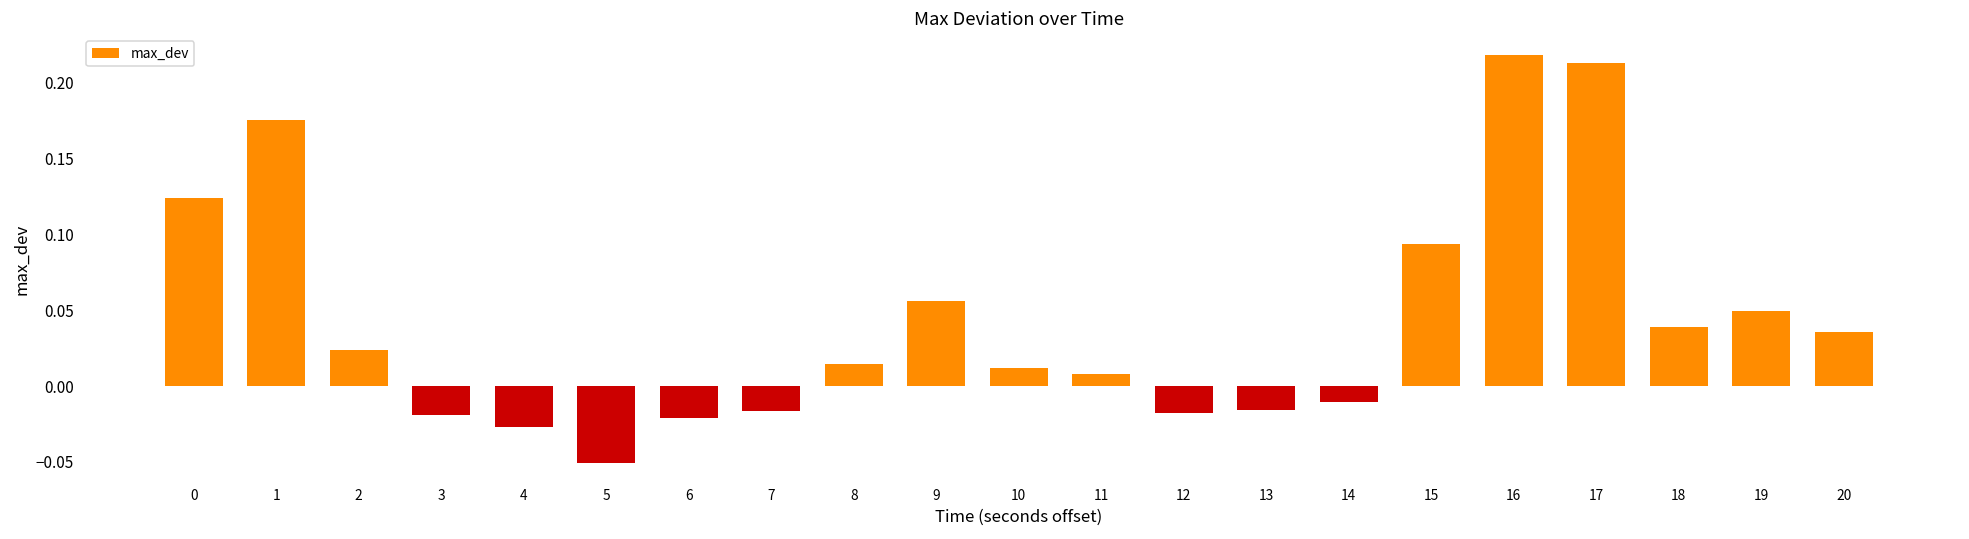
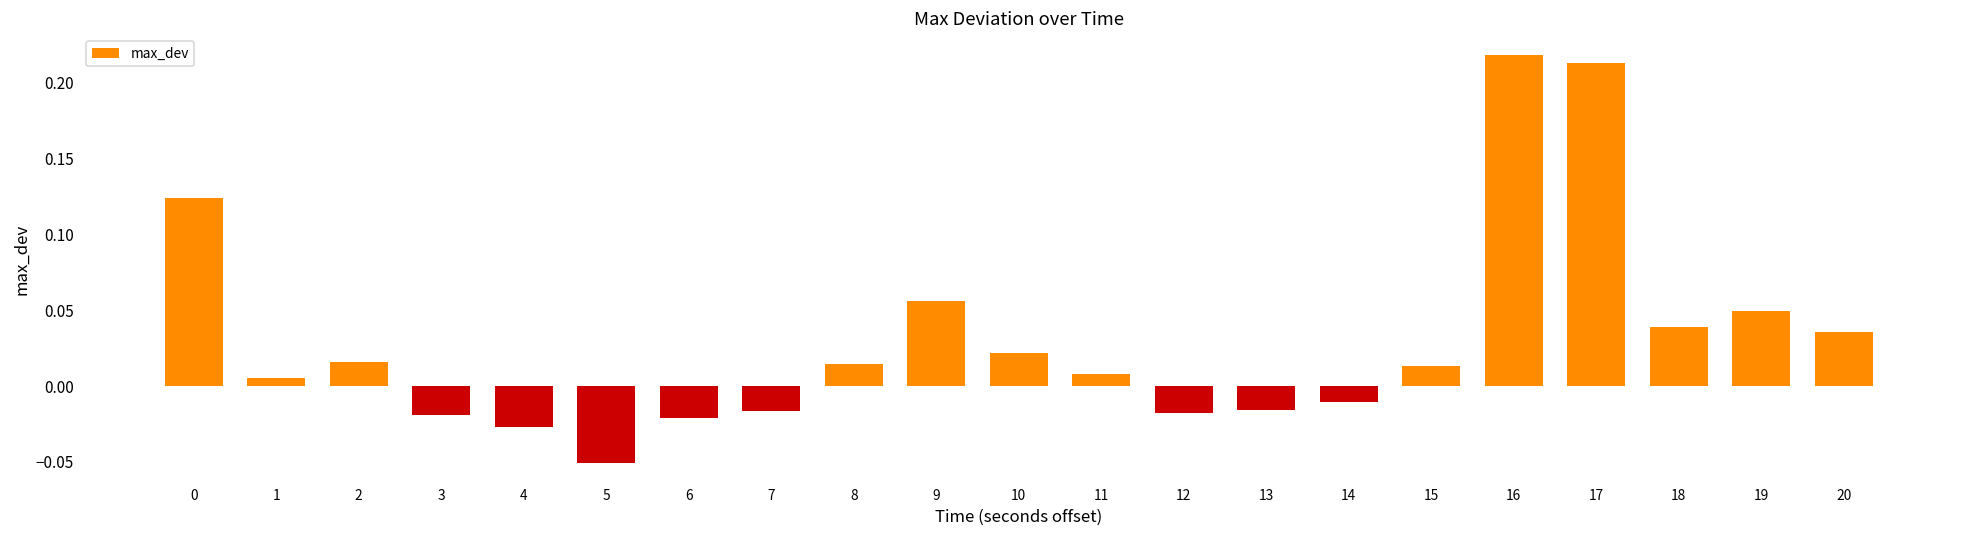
1: 0.175 -> 0.005
2: 0.024 -> 0.016
10: 0.012 -> 0.022
15: 0.094 -> 0.013
